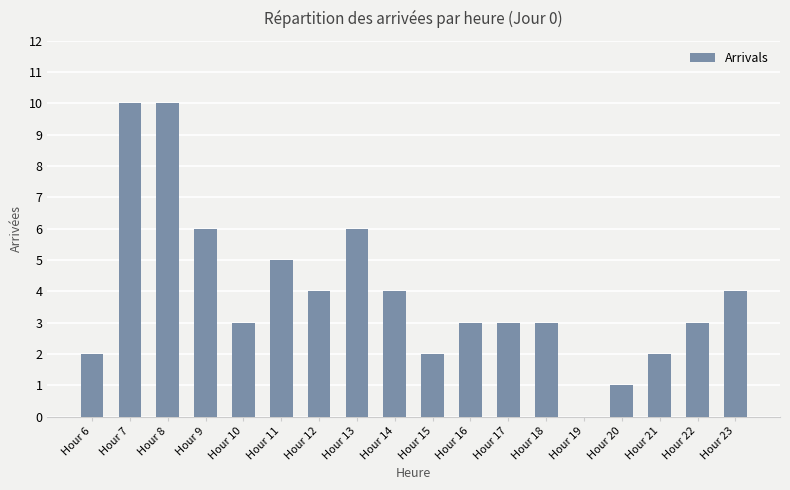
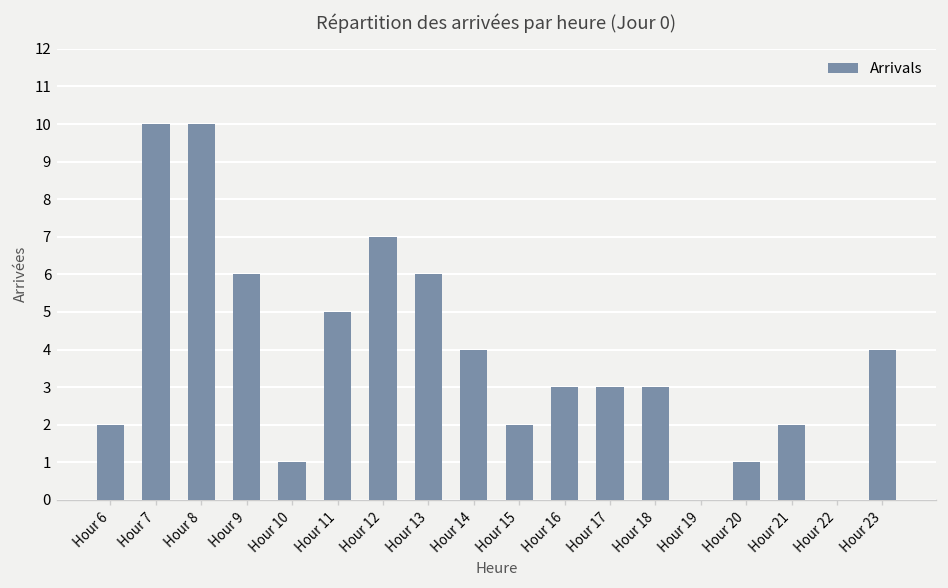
Hour 10: 3 -> 1
Hour 12: 4 -> 7
Hour 22: 3 -> 0
